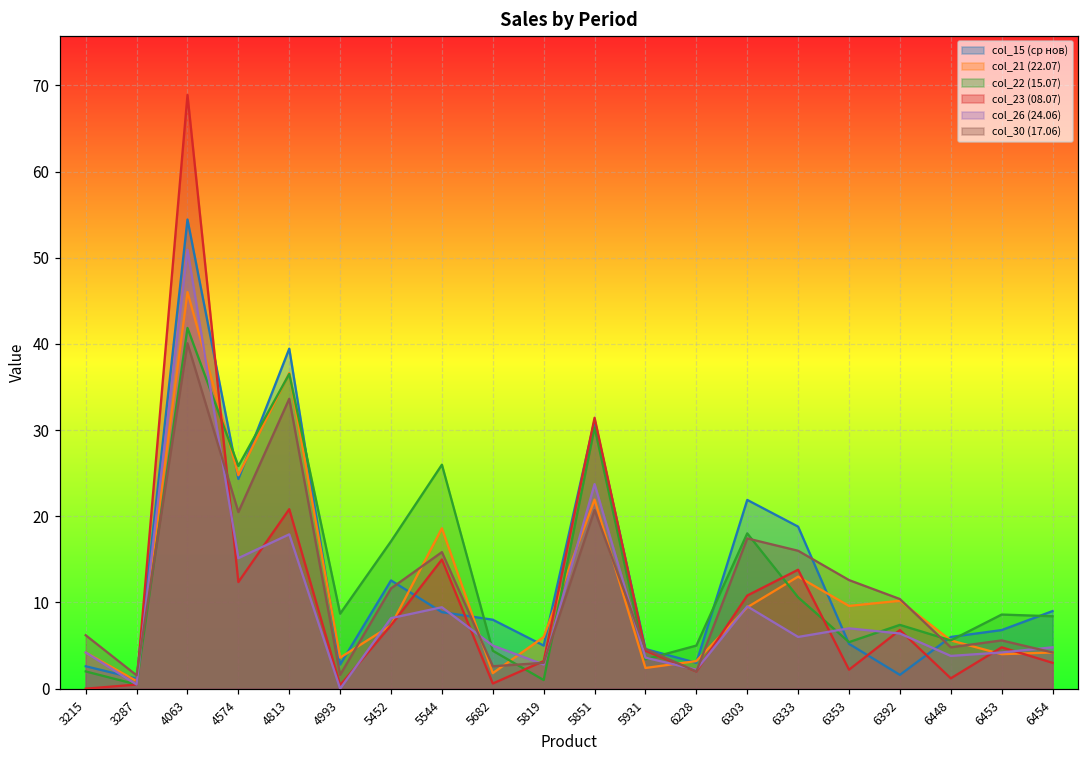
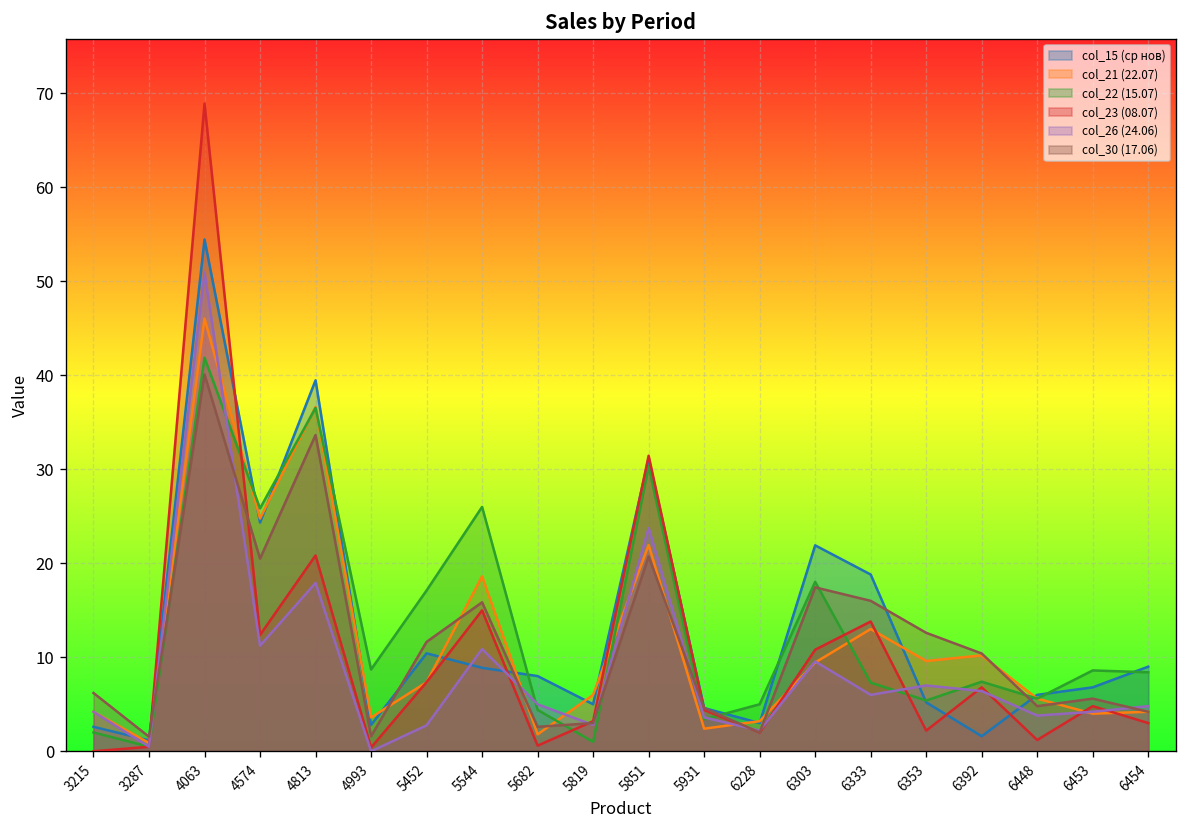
col_26 (24.06), 4574: 15 -> 11
col_15 (ср нов), 5452: 13 -> 10
col_26 (24.06), 5452: 8 -> 3
col_26 (24.06), 5544: 9 -> 11
col_22 (15.07), 6333: 11 -> 7
